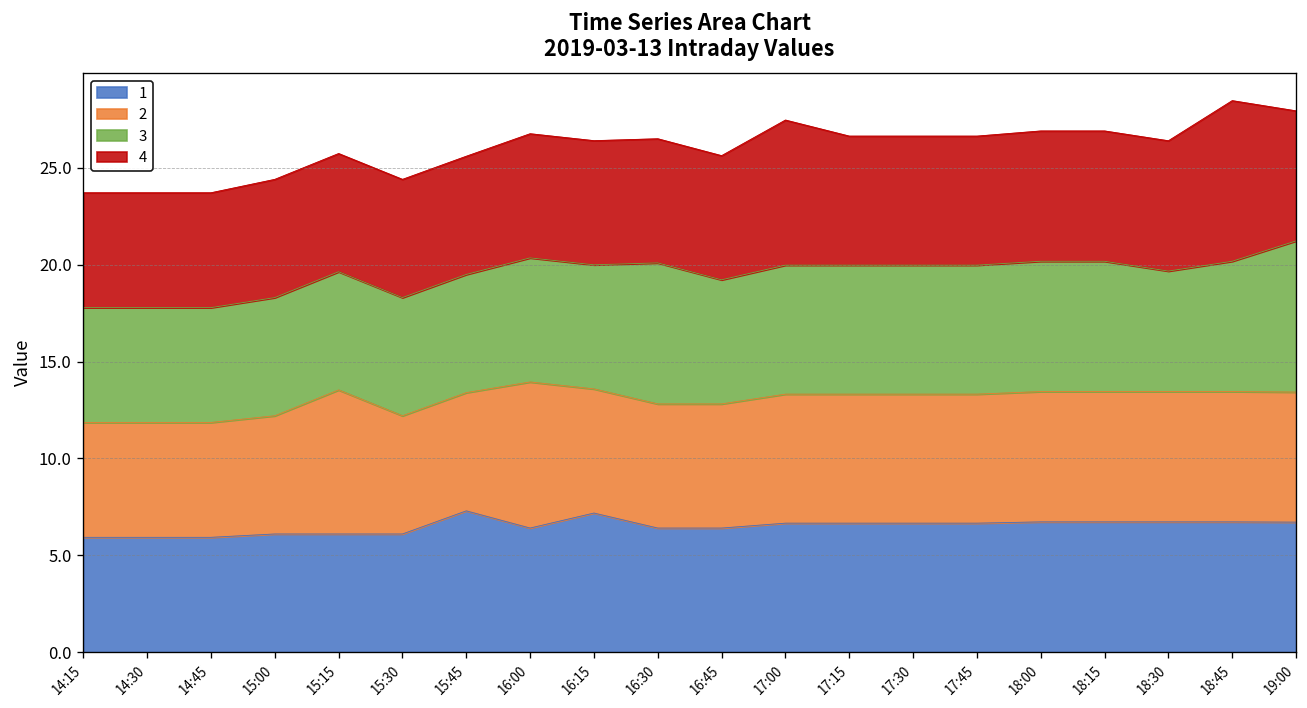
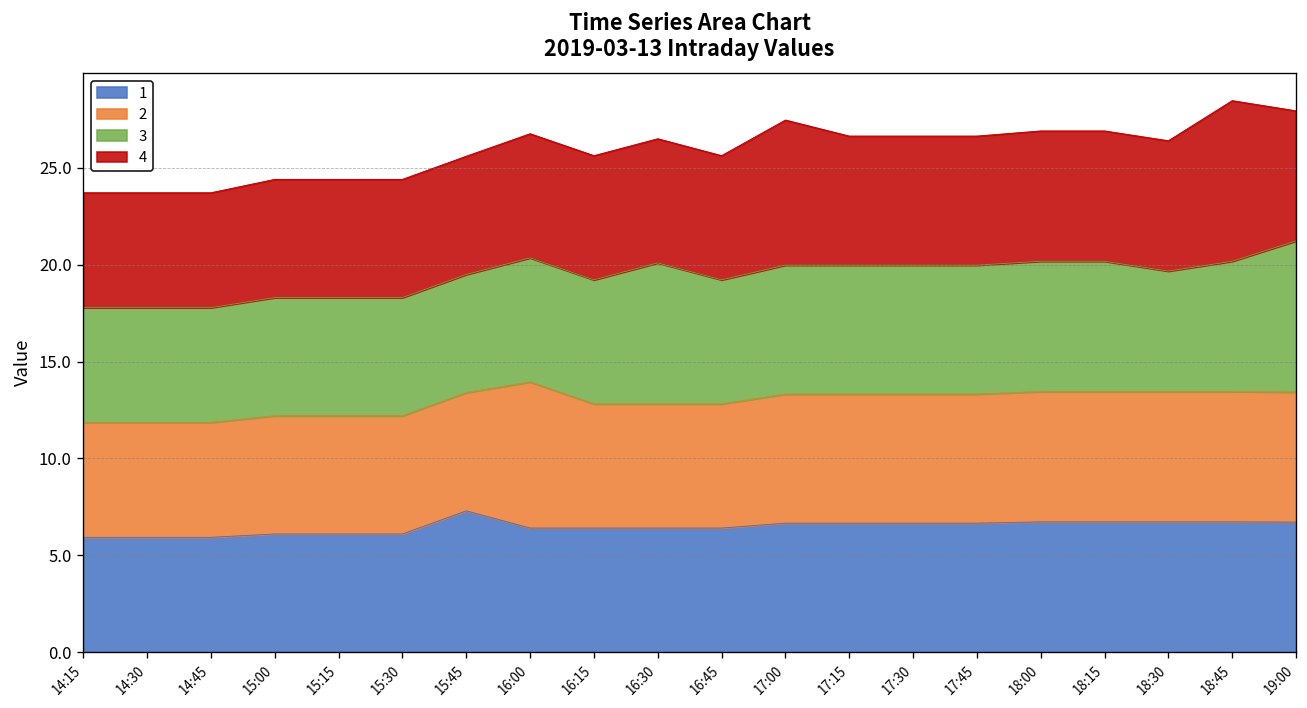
2, 15:15: 7.4 -> 6.1
1, 16:15: 7.2 -> 6.4
